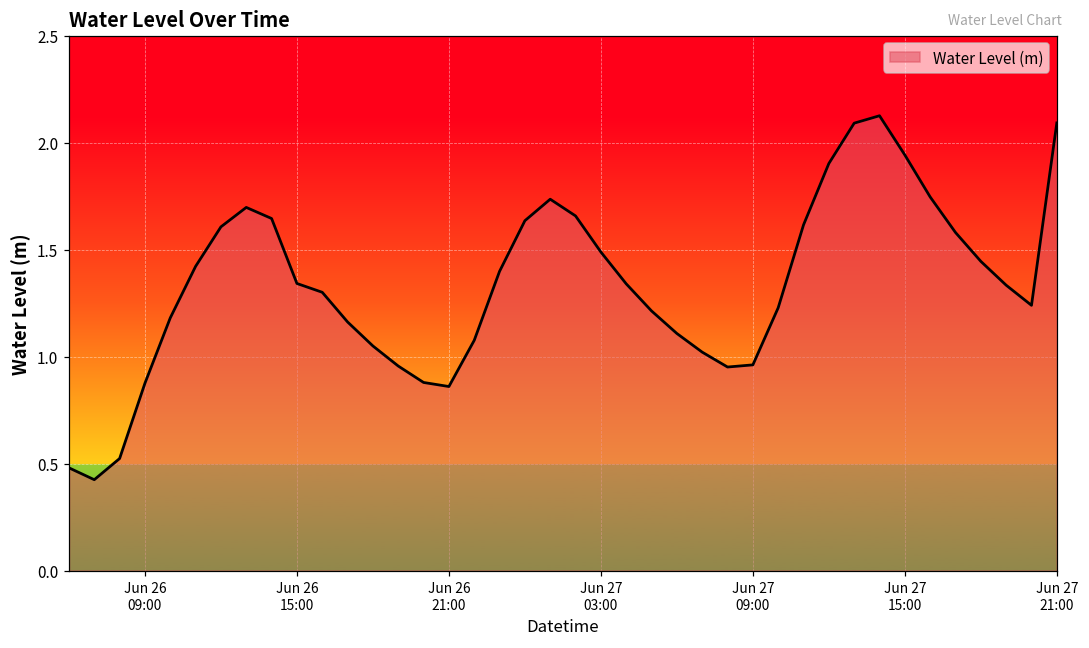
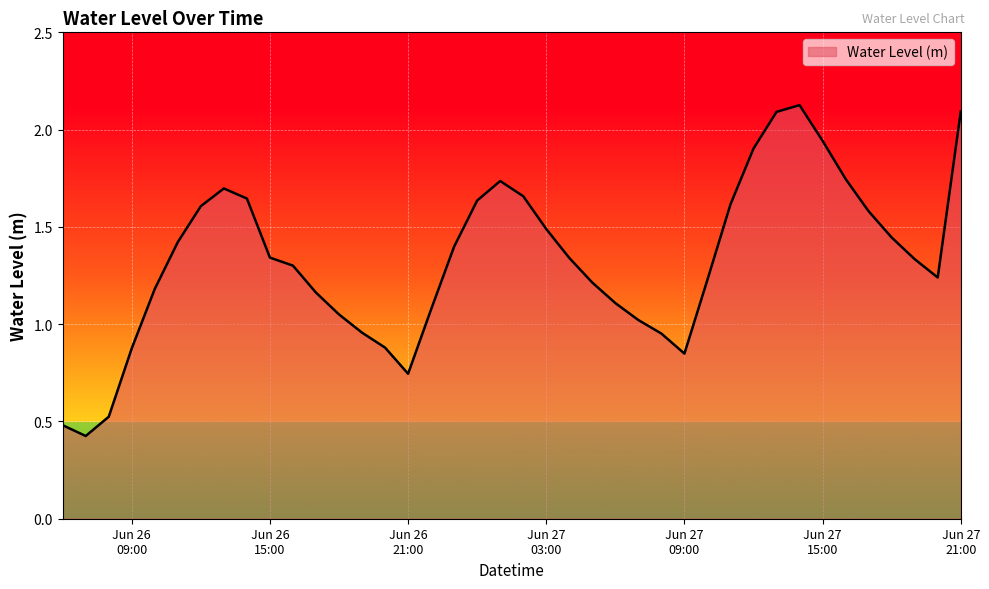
Jun 26 21:00: 0.86 -> 0.75
Jun 27 09:00: 0.96 -> 0.85
